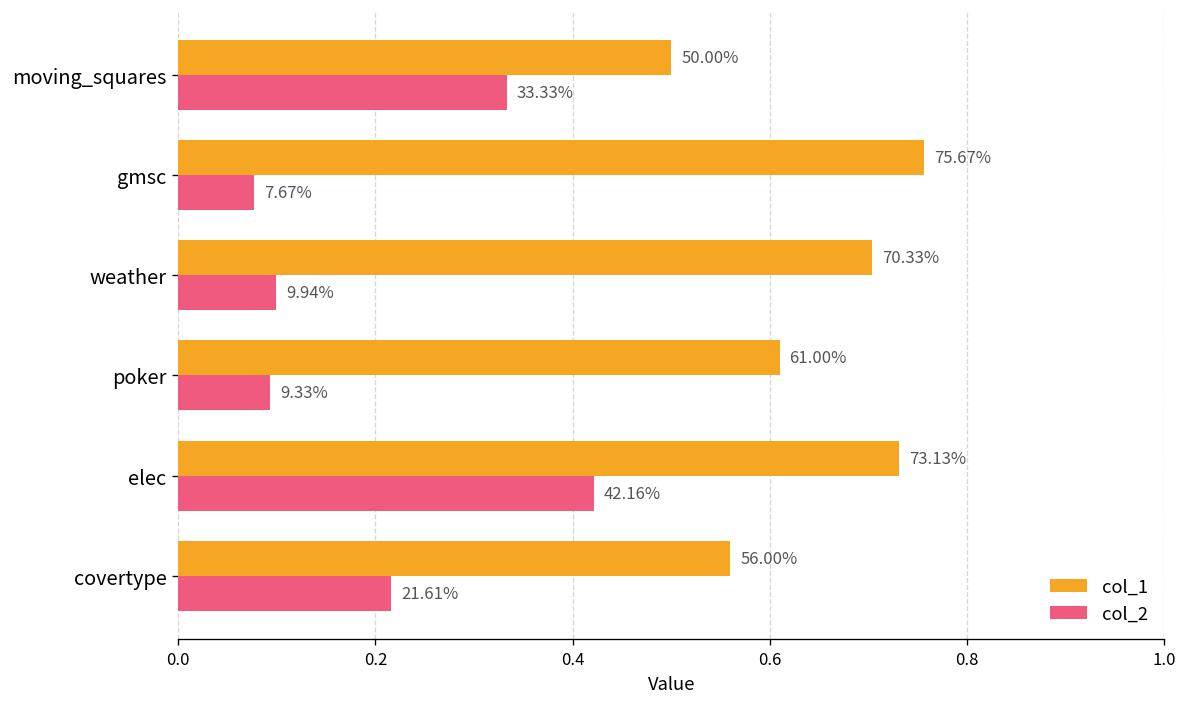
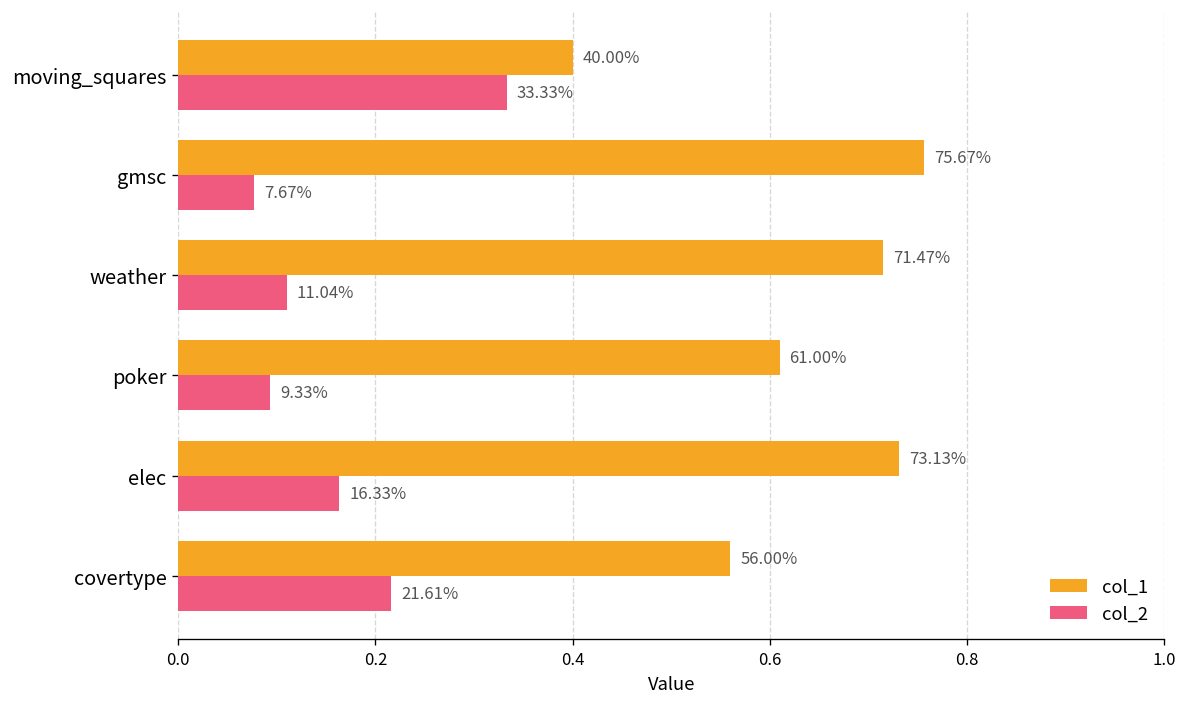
col_1, moving_squares: 50.00% -> 40.00%
col_1, weather: 70.33% -> 71.47%
col_2, weather: 9.94% -> 11.04%
col_2, elec: 42.16% -> 16.33%
